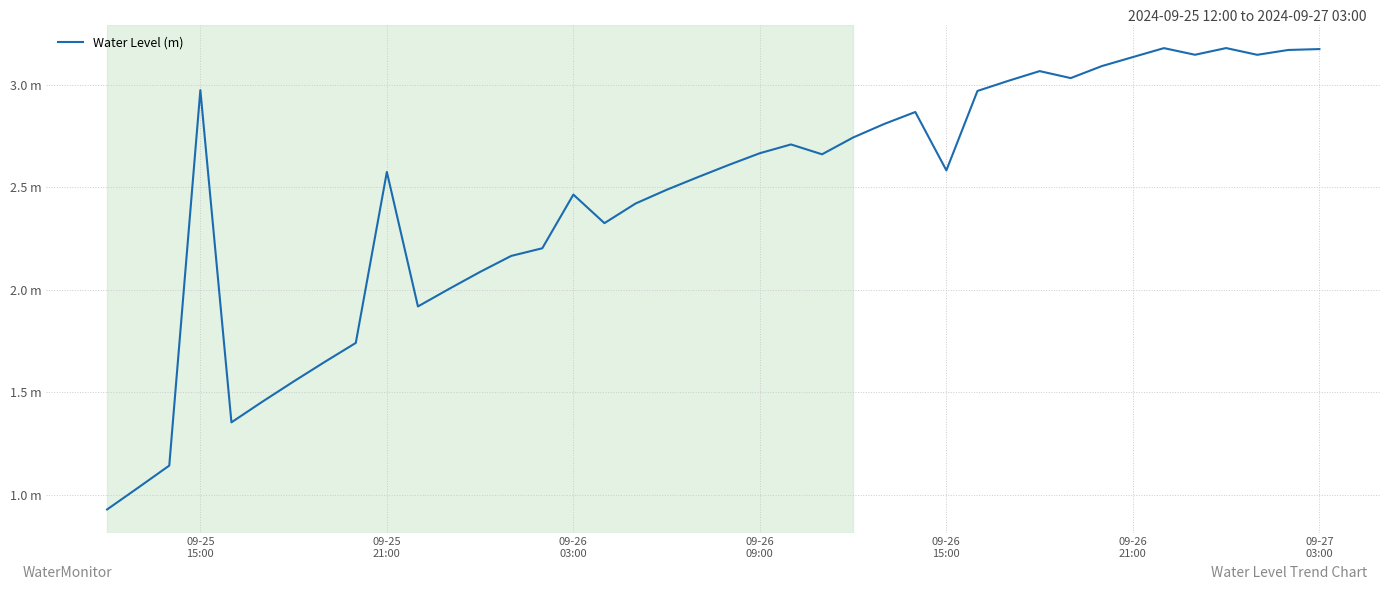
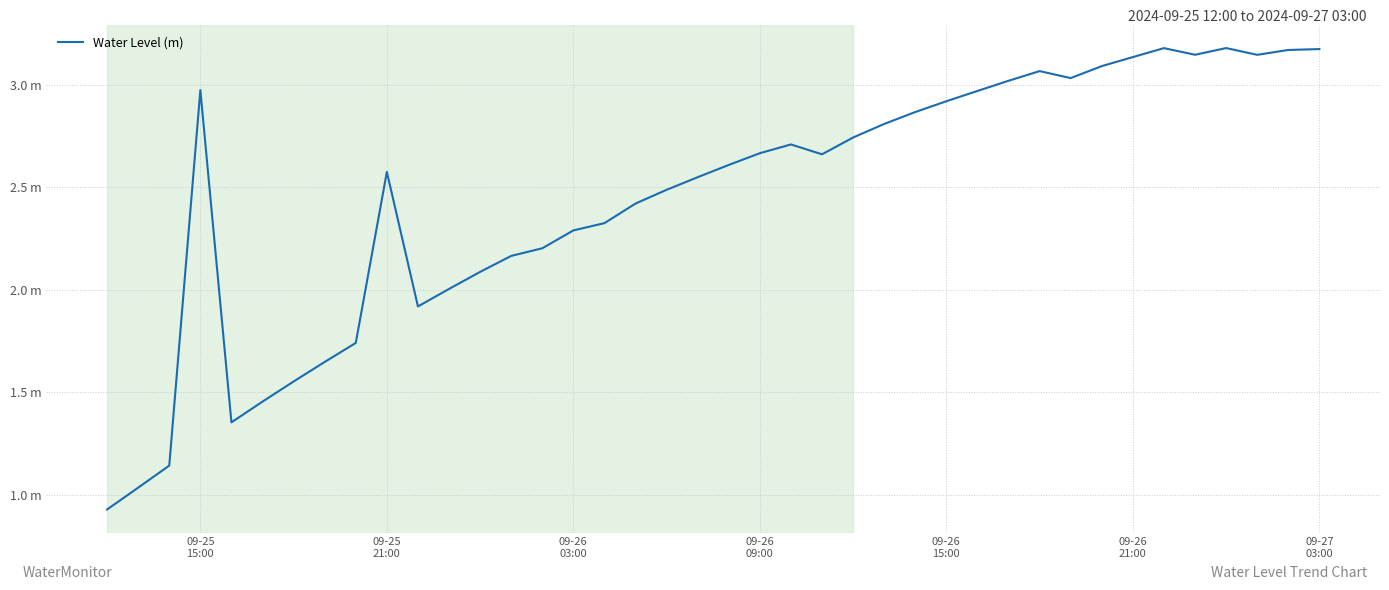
09-26 03:00: 2.46 m -> 2.29 m
09-26 15:00: 2.58 m -> 2.92 m
